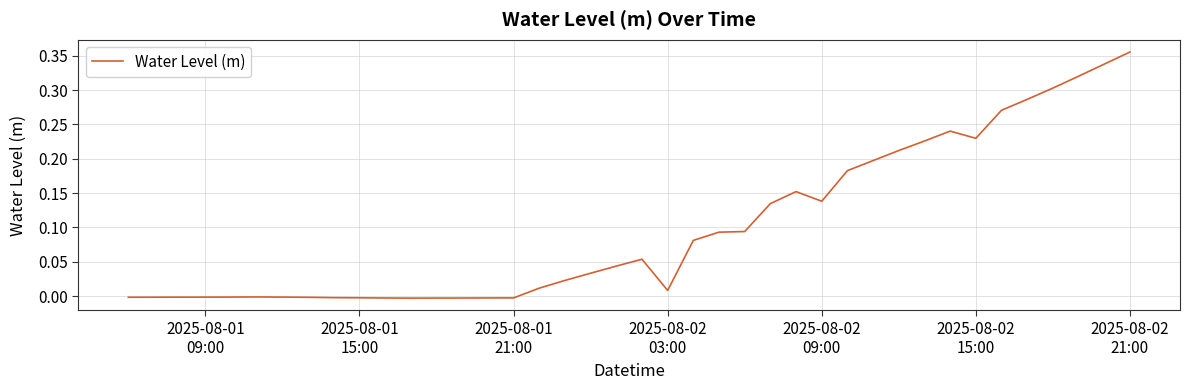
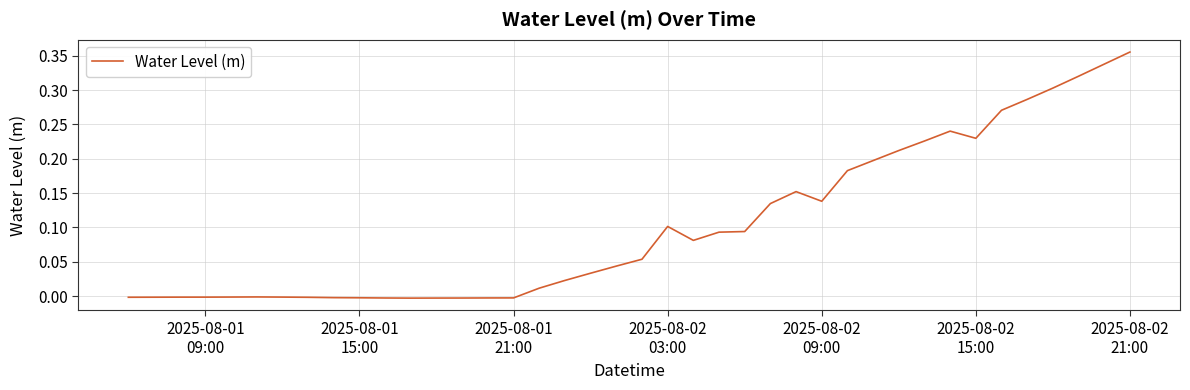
2025-08-02 03:00: 0.01 -> 0.10
